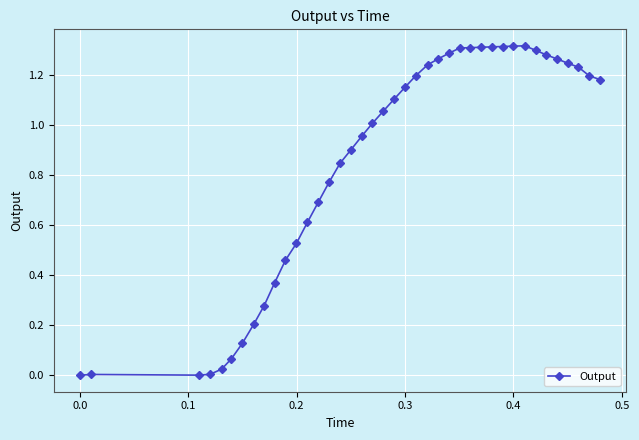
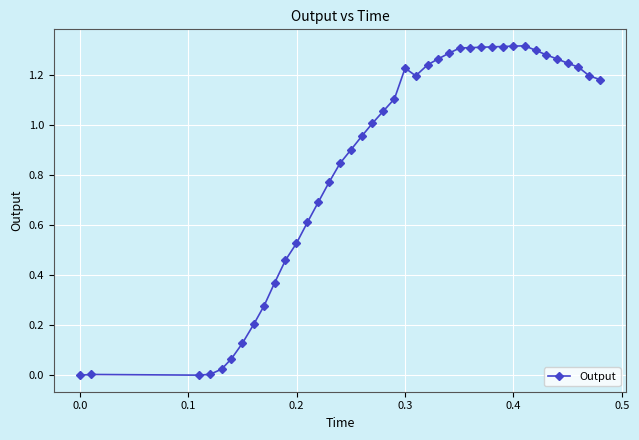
0.3: 1.15 -> 1.23
